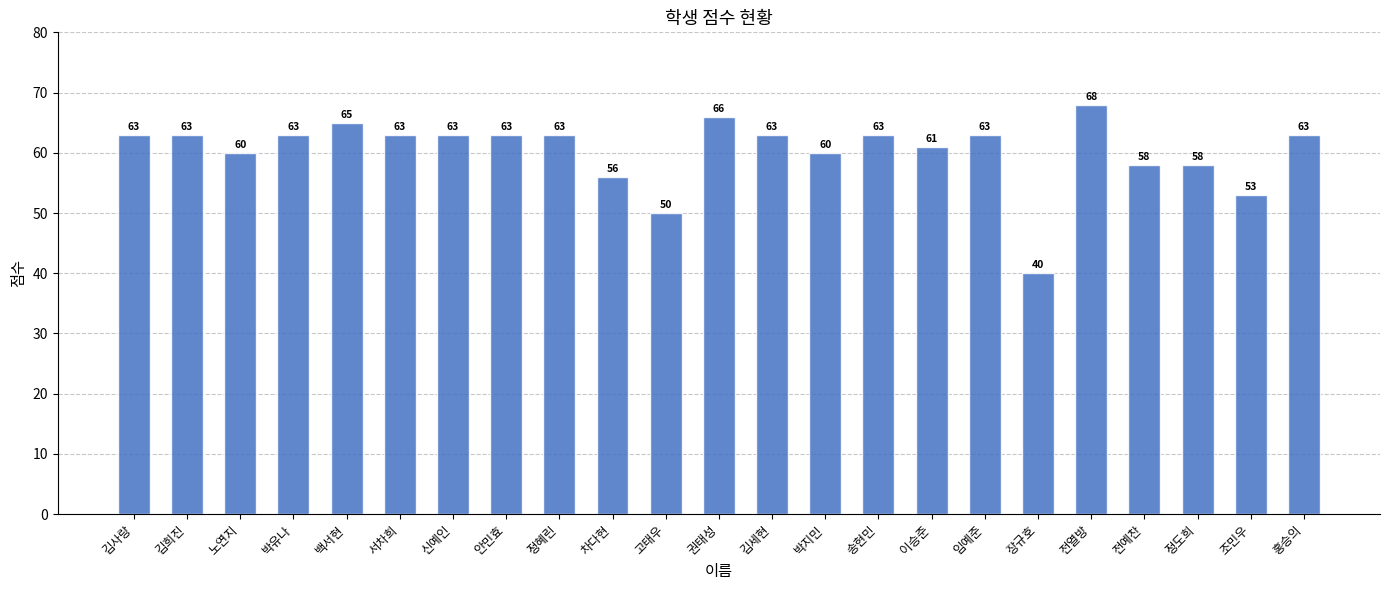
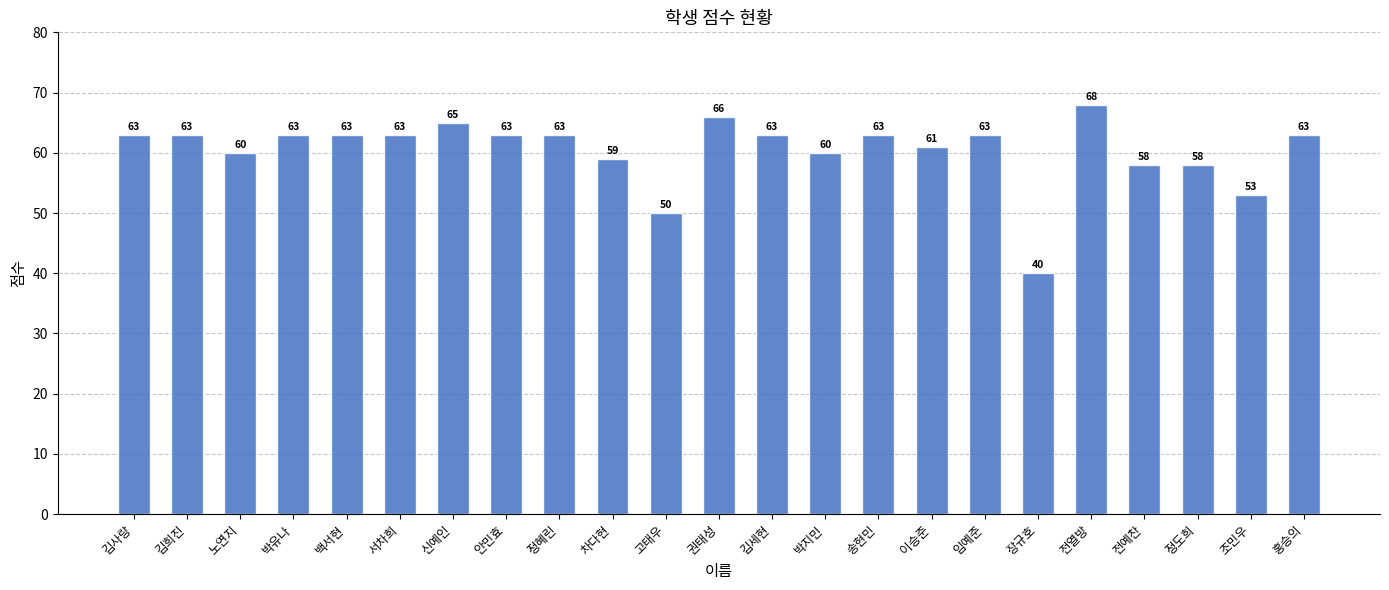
백서현: 65 -> 63
신예인: 63 -> 65
차다현: 56 -> 59
